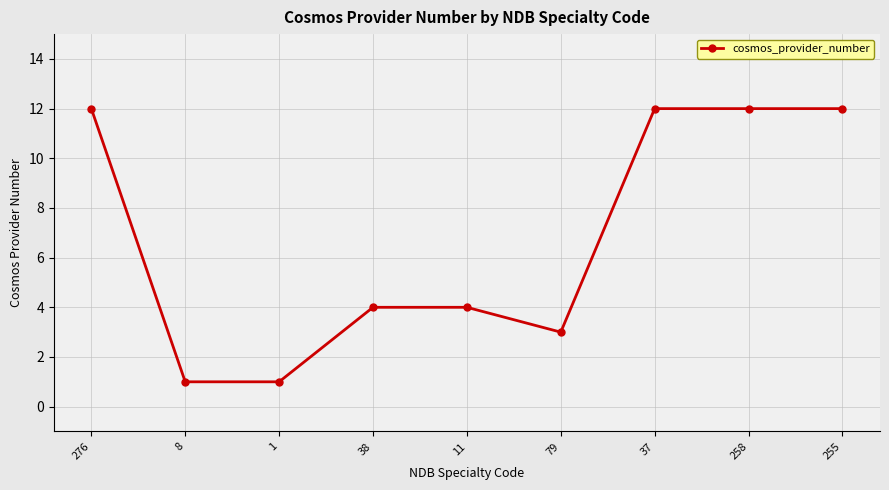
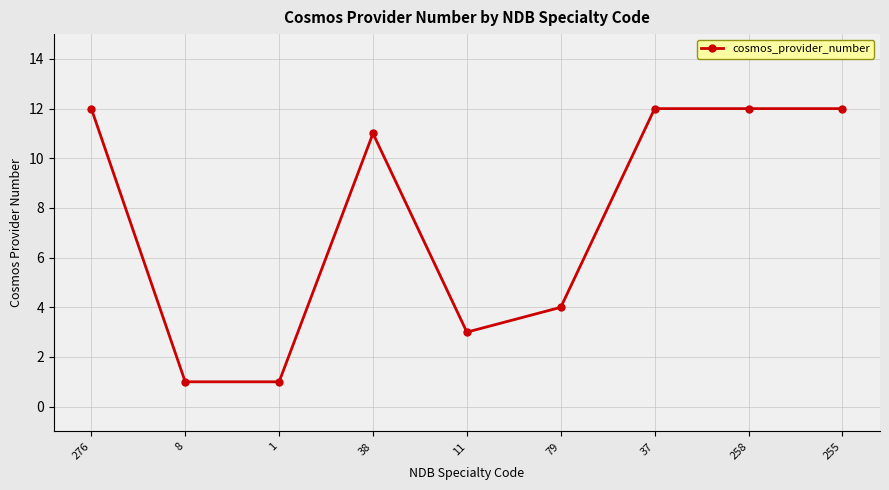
38: 4 -> 11
11: 4 -> 3
79: 3 -> 4
